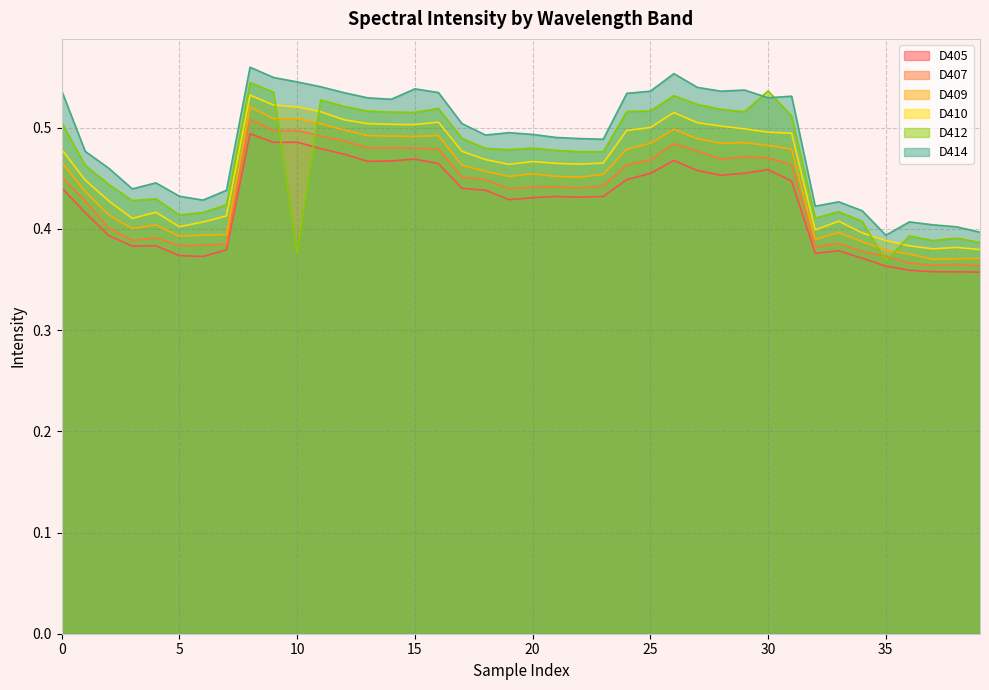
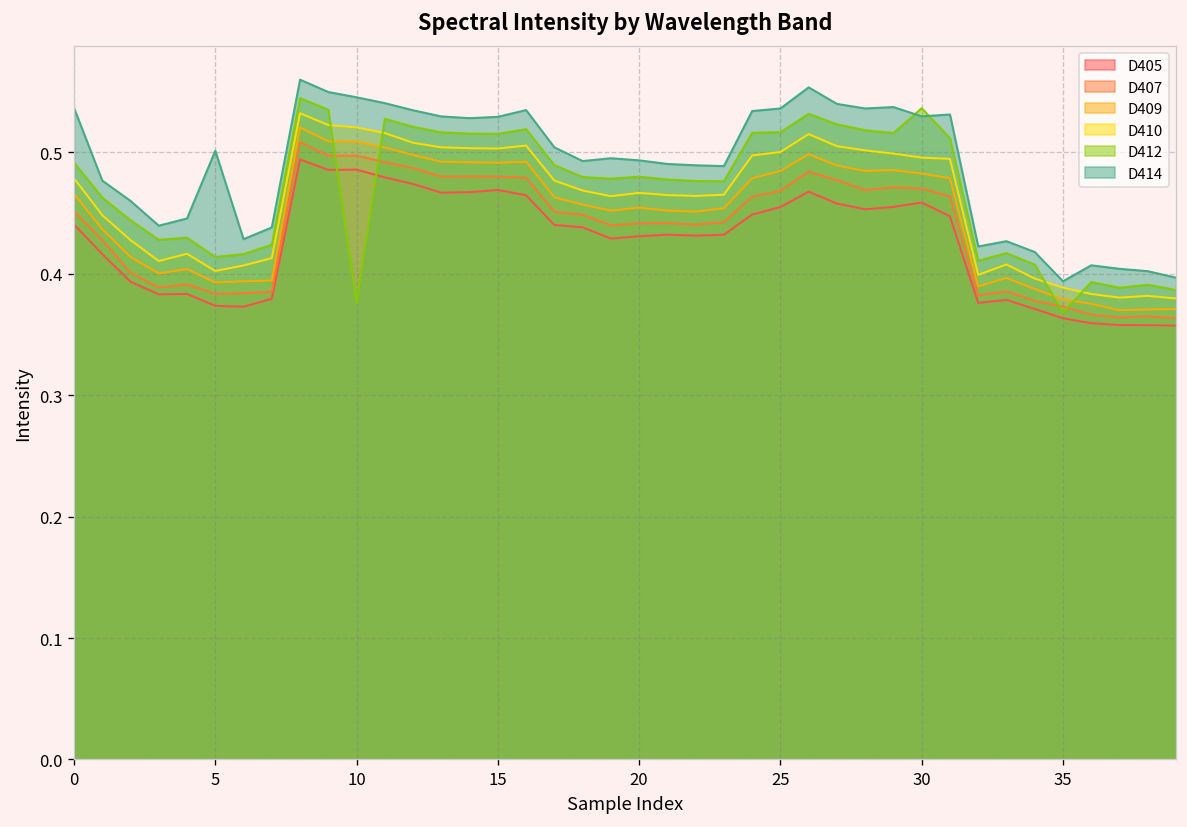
D412, 0: 0.505 -> 0.492
D414, 5: 0.432 -> 0.501
D414, 15: 0.538 -> 0.529
